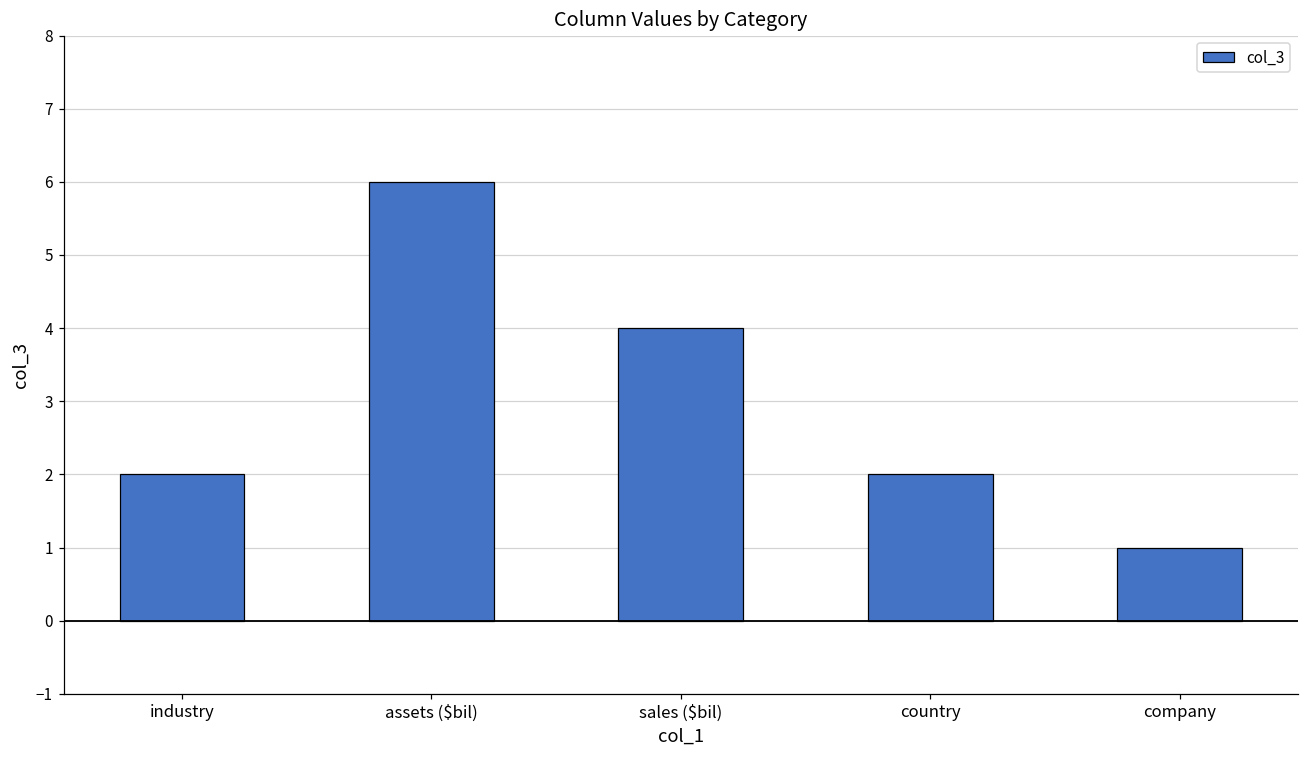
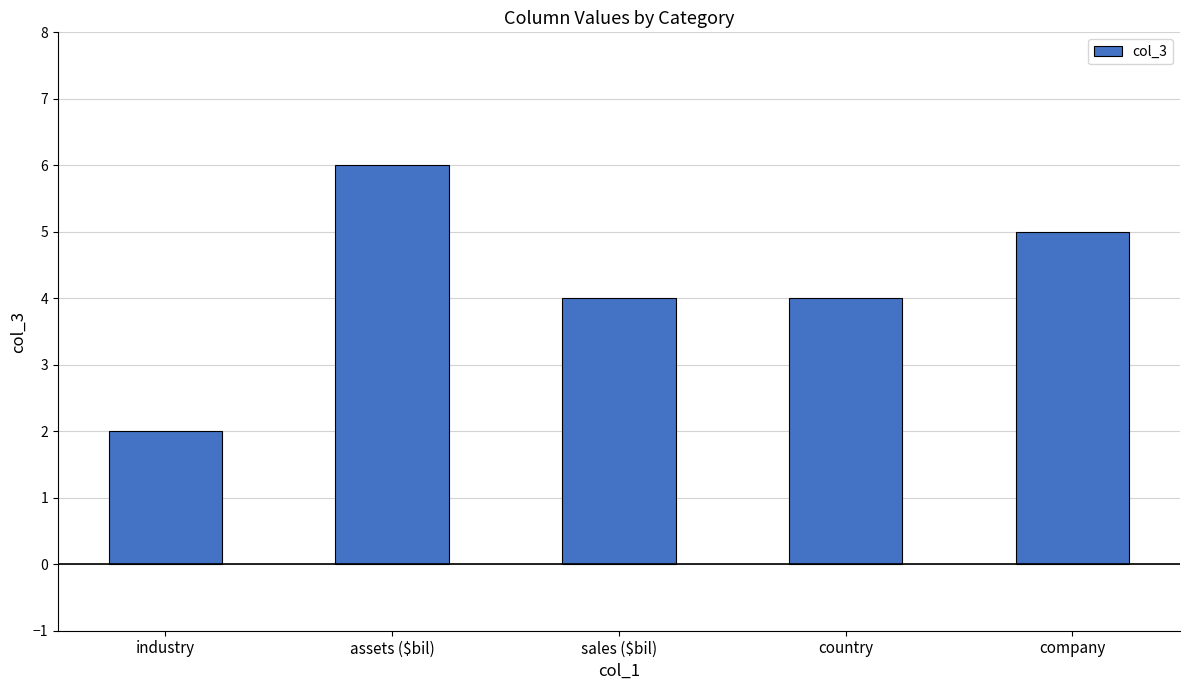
country: 2 -> 4
company: 1 -> 5
